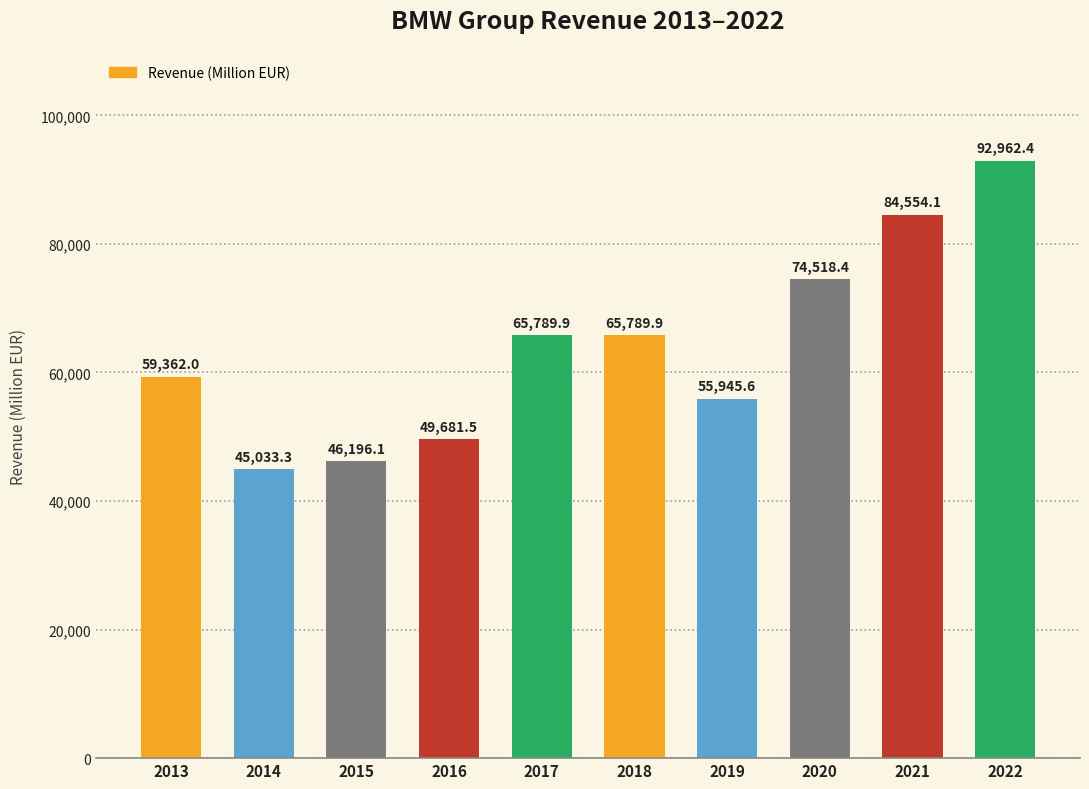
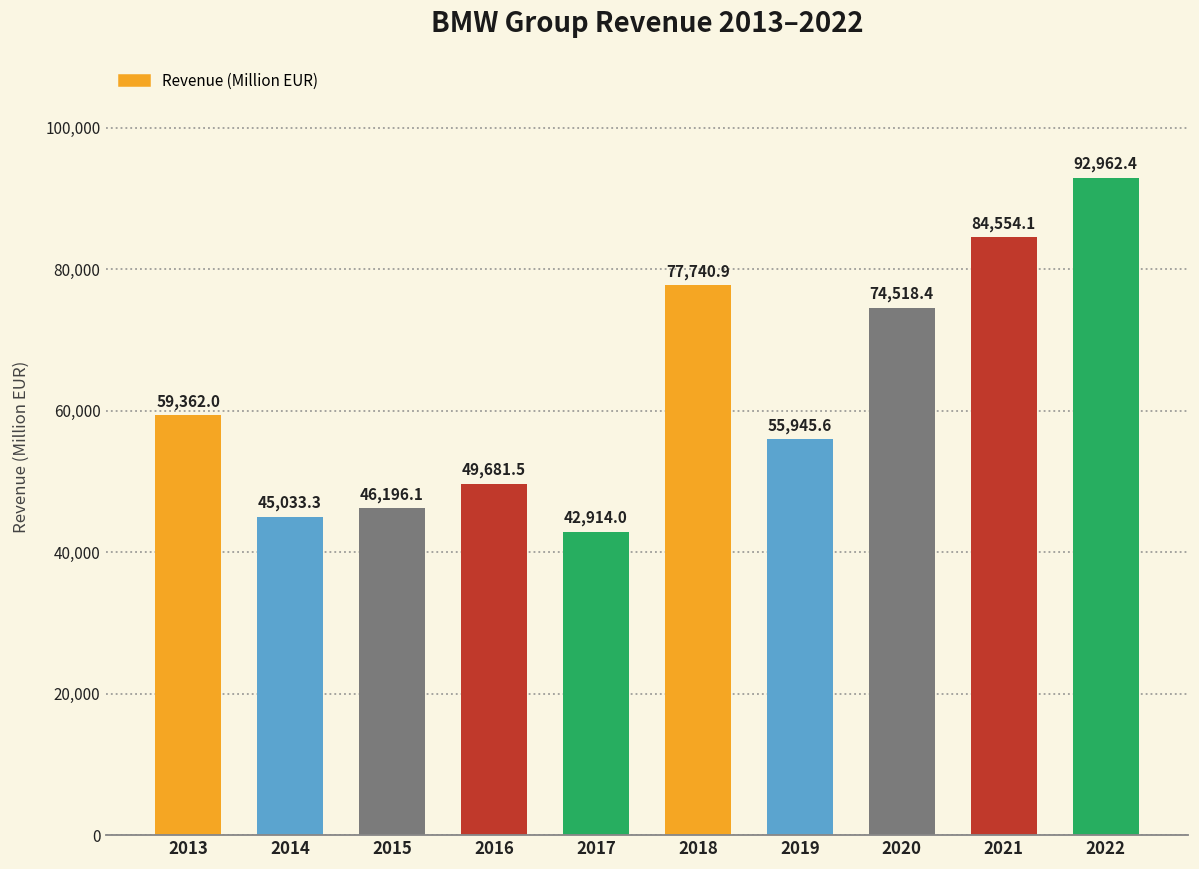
2017: 65,789.9 -> 42,914.0
2018: 65,789.9 -> 77,740.9
